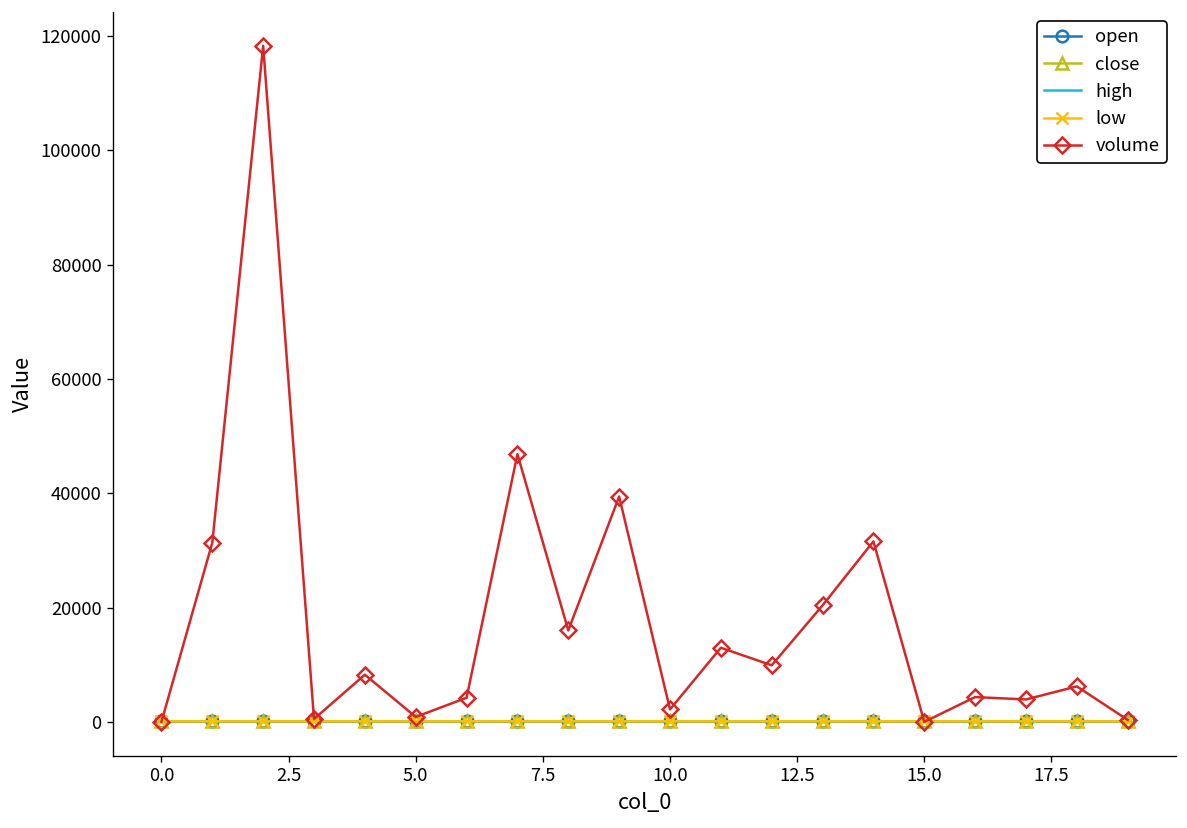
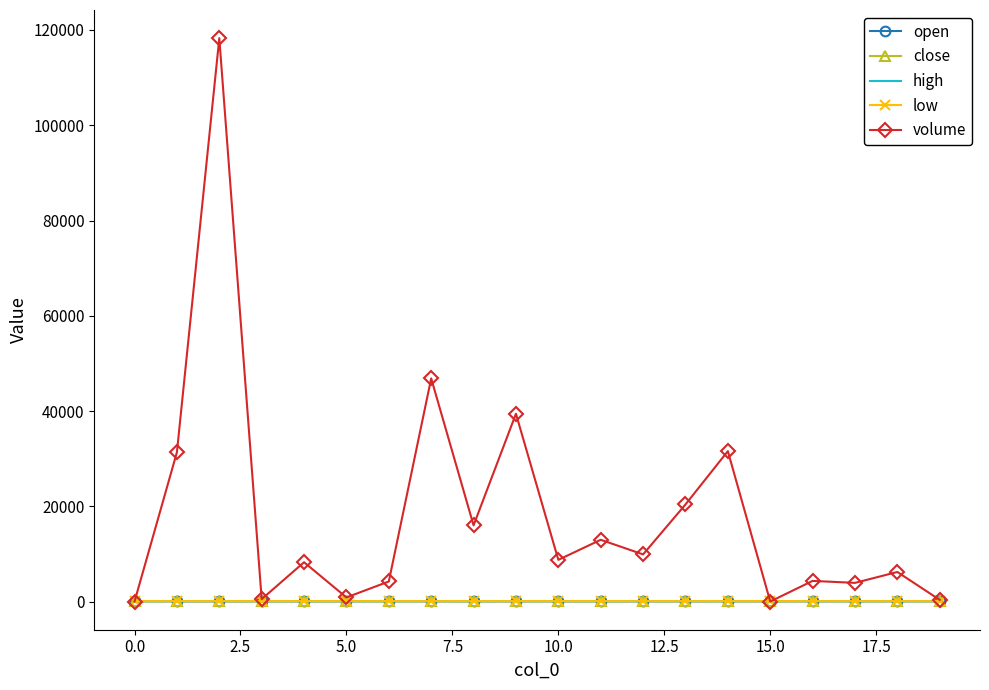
volume, 10.0: 2000 -> 9000
